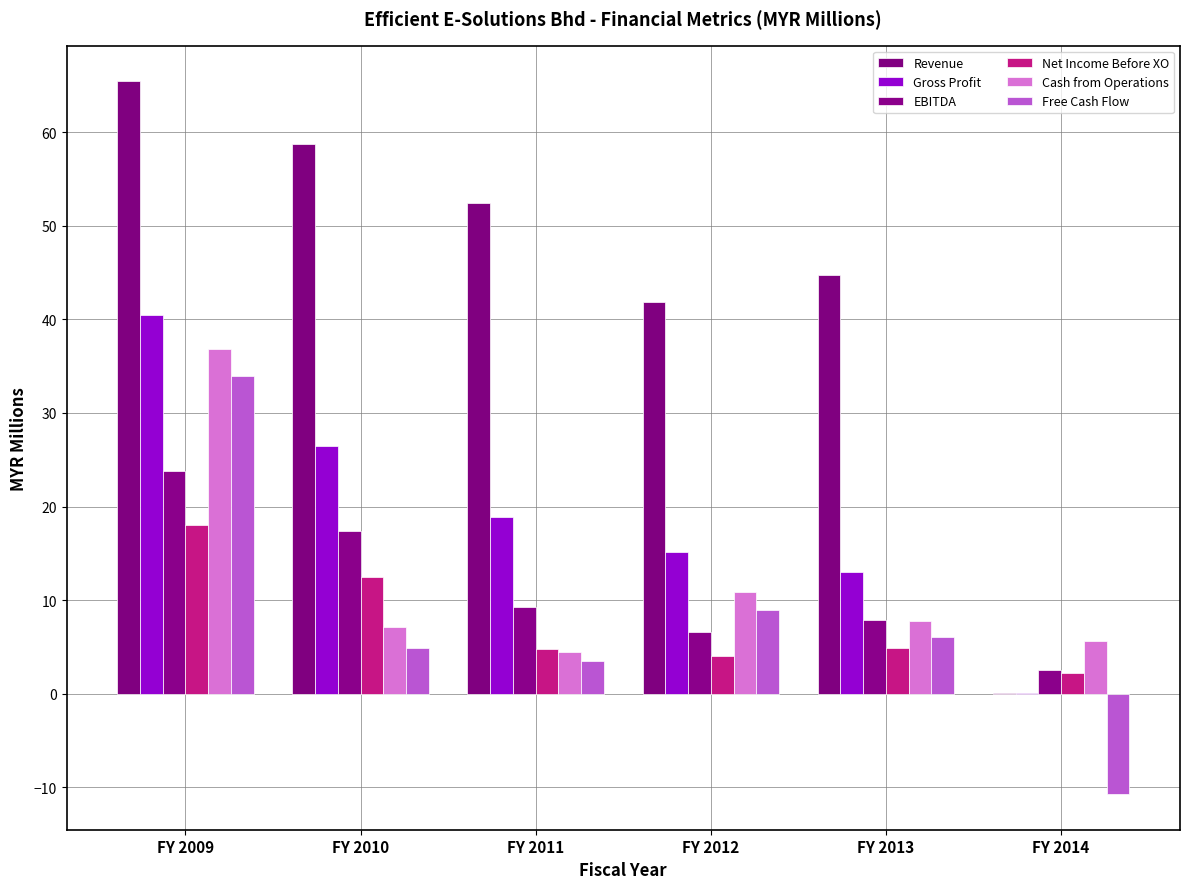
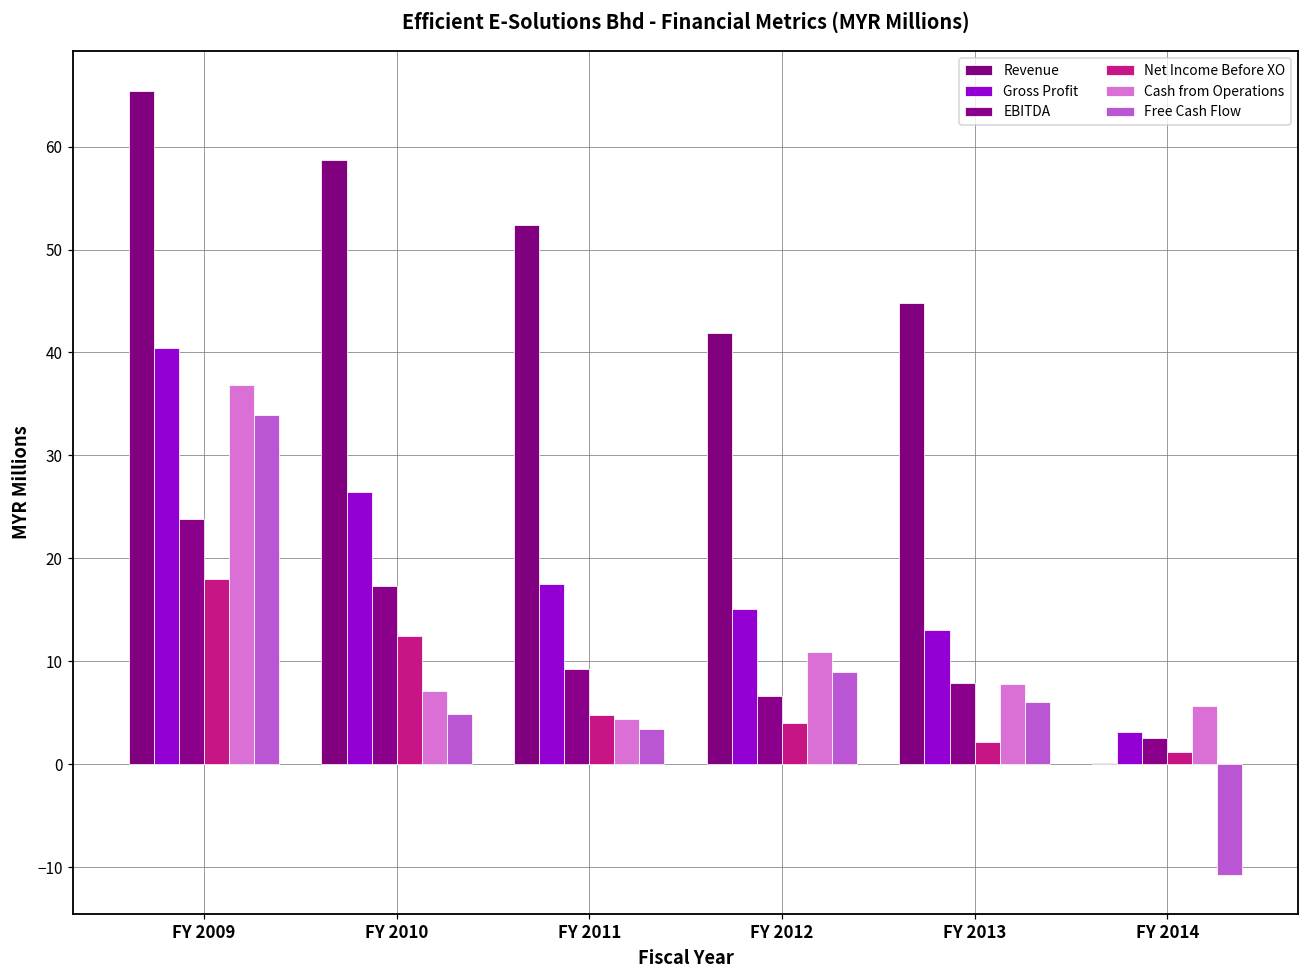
Gross Profit, FY 2011: 19 -> 17
Net Income Before XO, FY 2013: 5 -> 2
Gross Profit, FY 2014: 0 -> 3
Net Income Before XO, FY 2014: 2 -> 1
